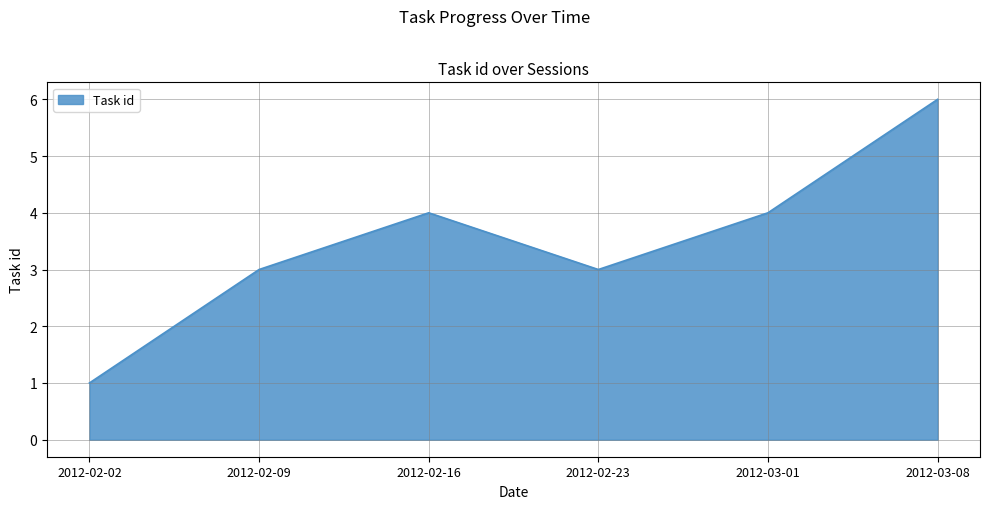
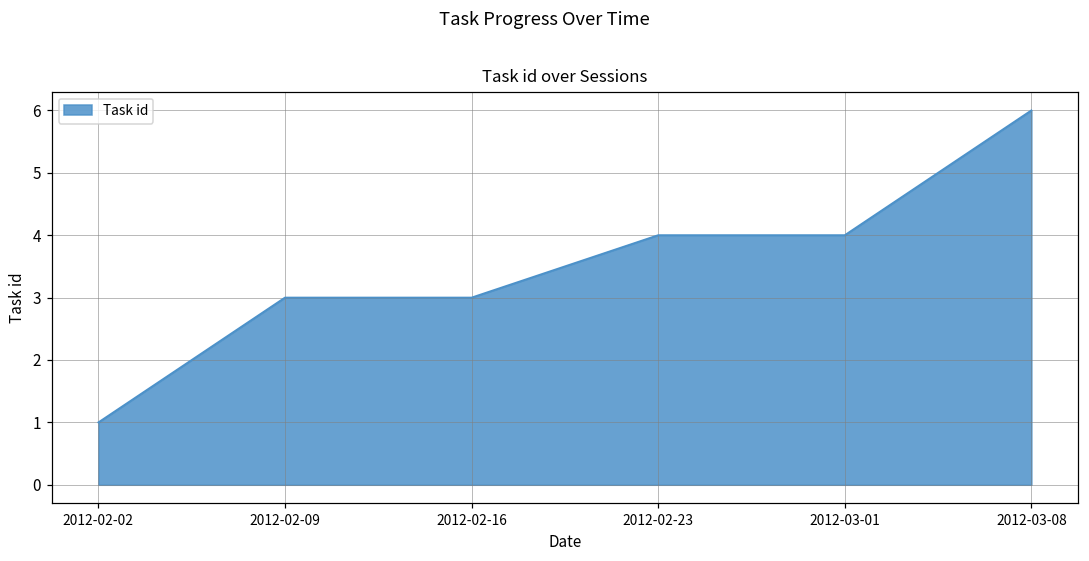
2012-02-16: 4 -> 3
2012-02-23: 3 -> 4
